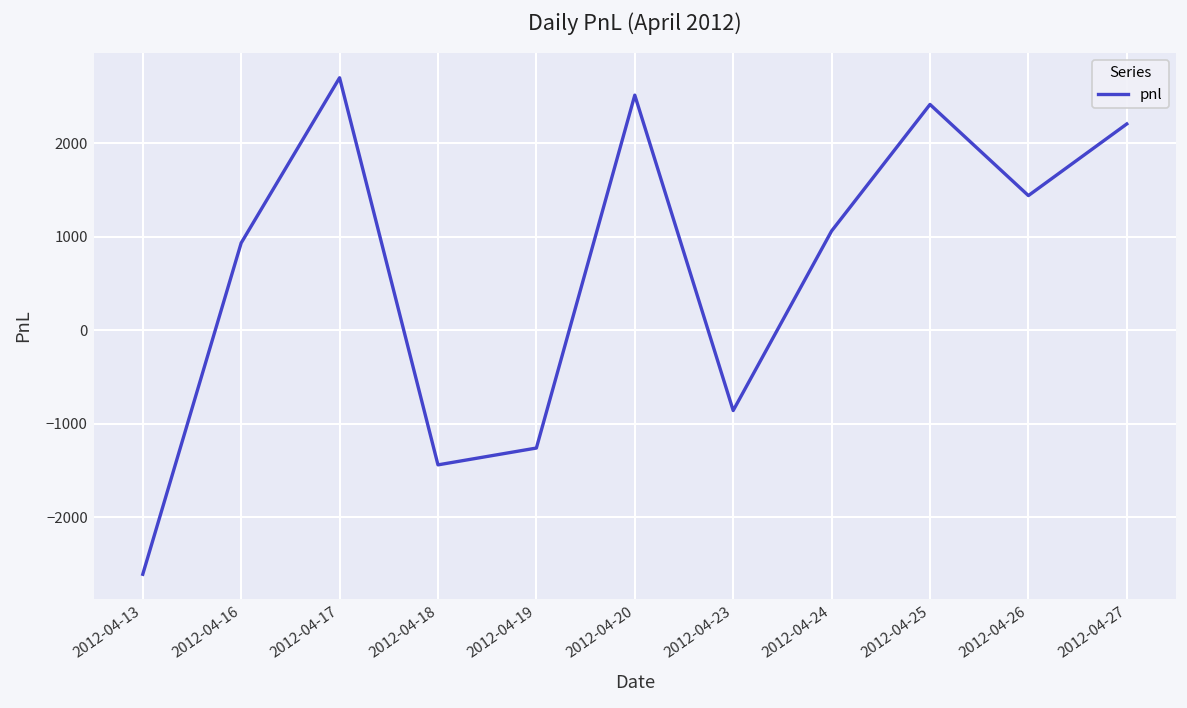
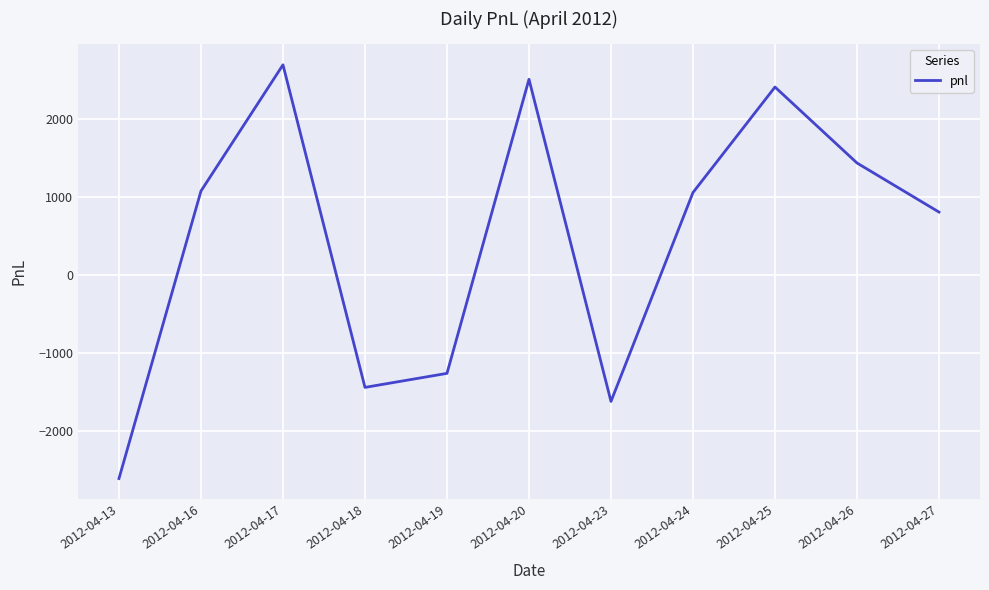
2012-04-16: 900 -> 1100
2012-04-23: -900 -> -1600
2012-04-27: 2200 -> 800
